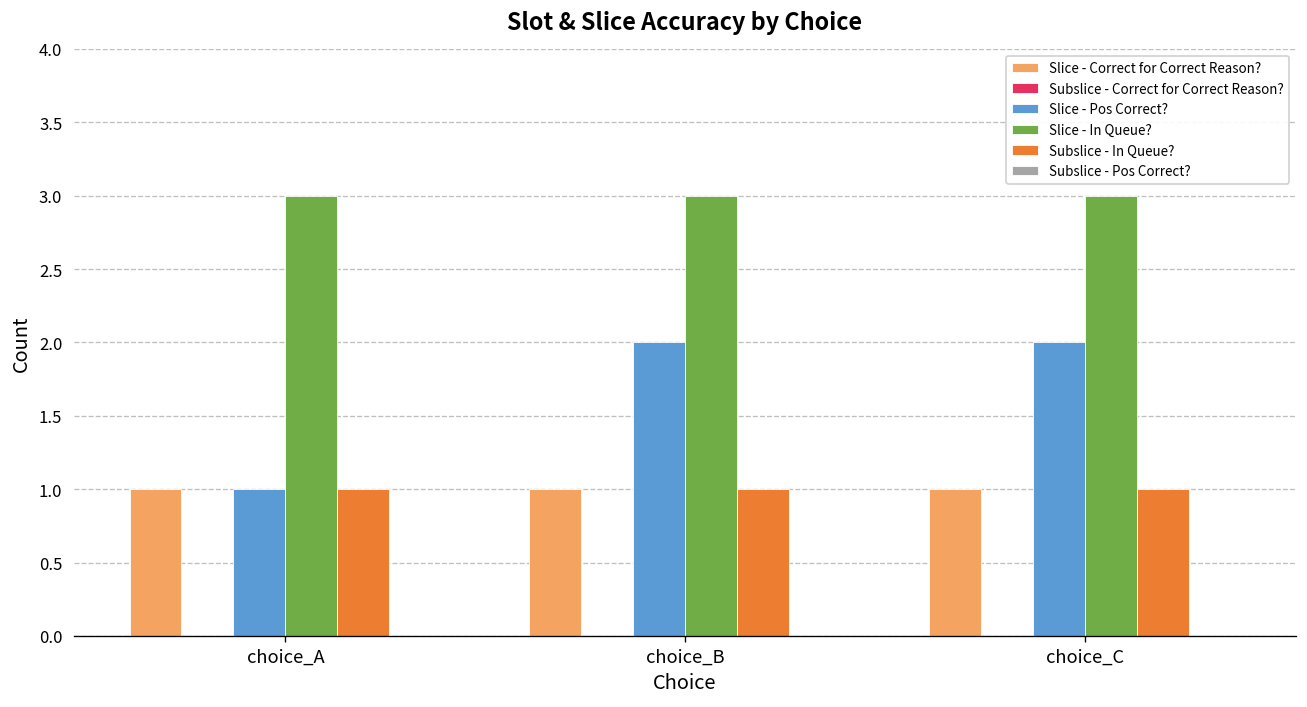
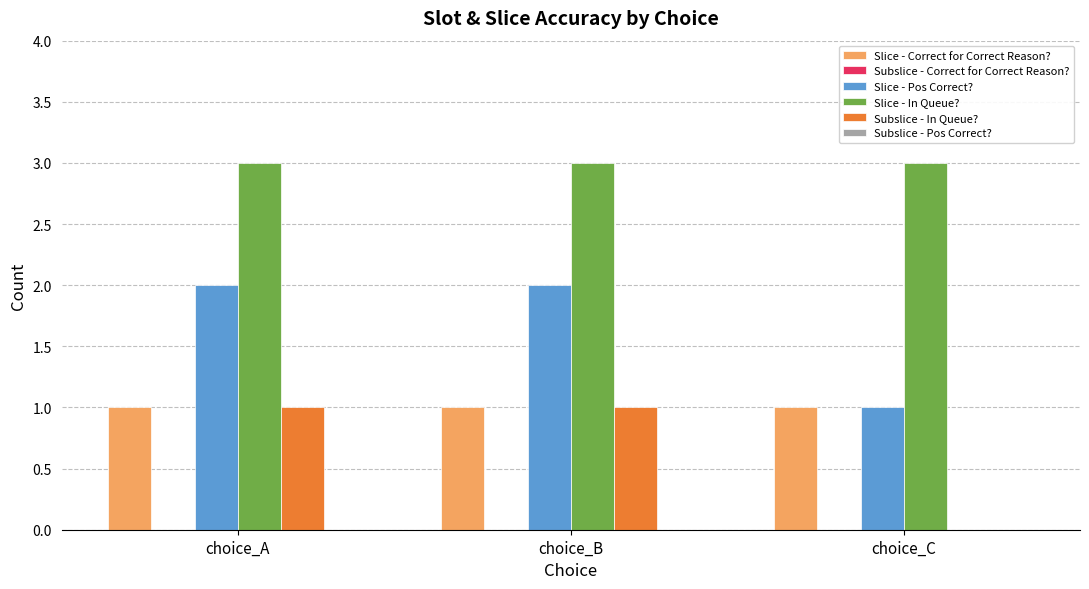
Slice - Pos Correct?, choice_A: 1 -> 2
Slice - Pos Correct?, choice_C: 2 -> 1
Subslice - In Queue?, choice_C: 1 -> 0
